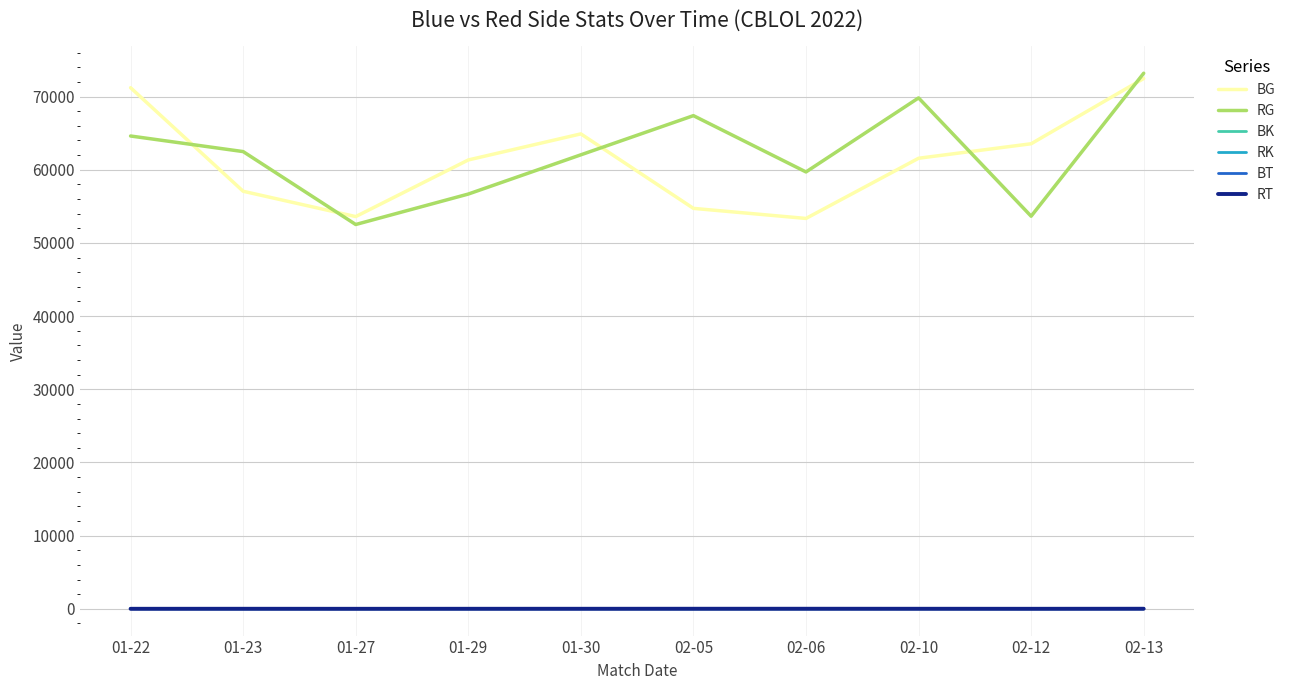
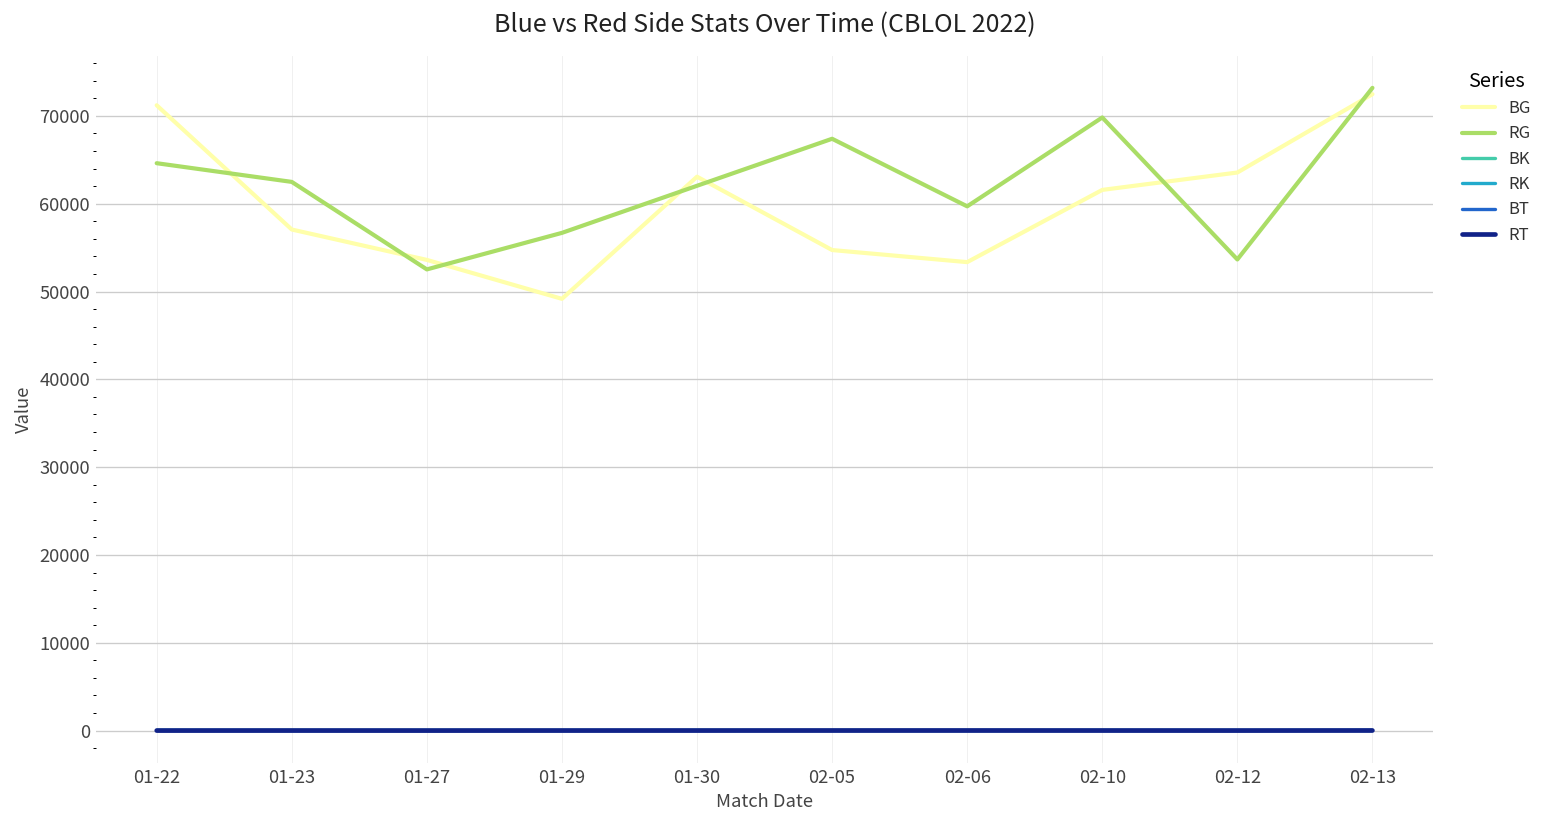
BG, 01-29: 61000 -> 49000
BG, 01-30: 65000 -> 63000
